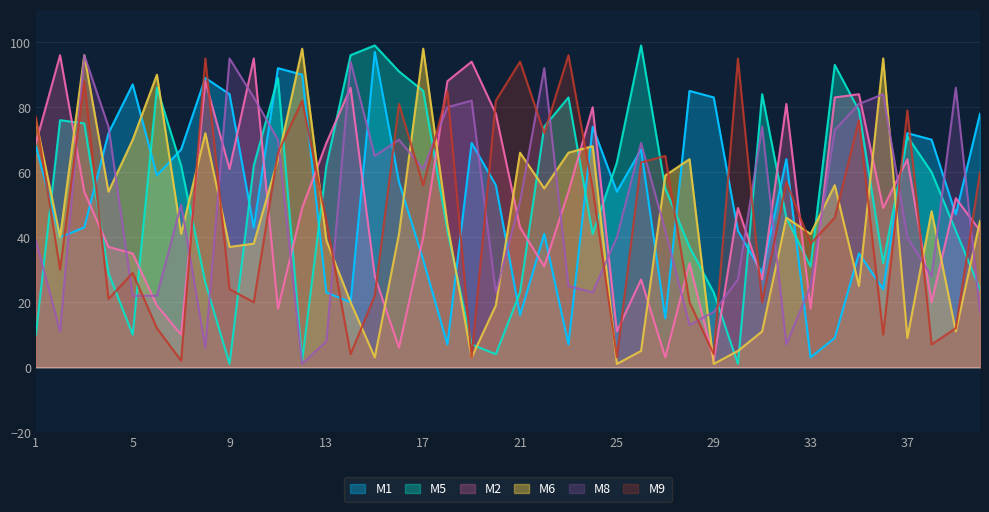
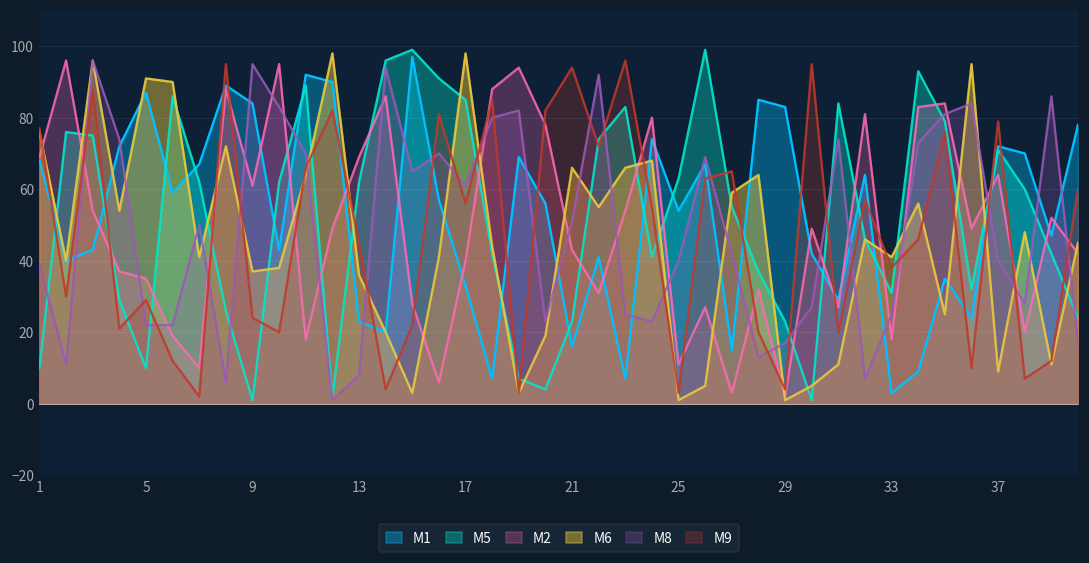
M6, 5: 70 -> 91
M6, 13: 39 -> 36
